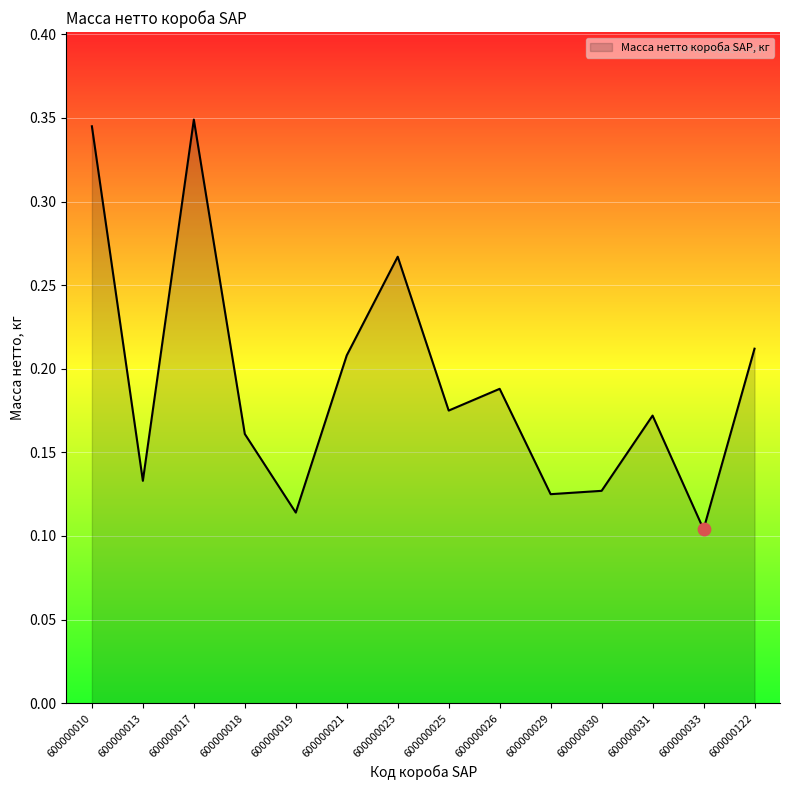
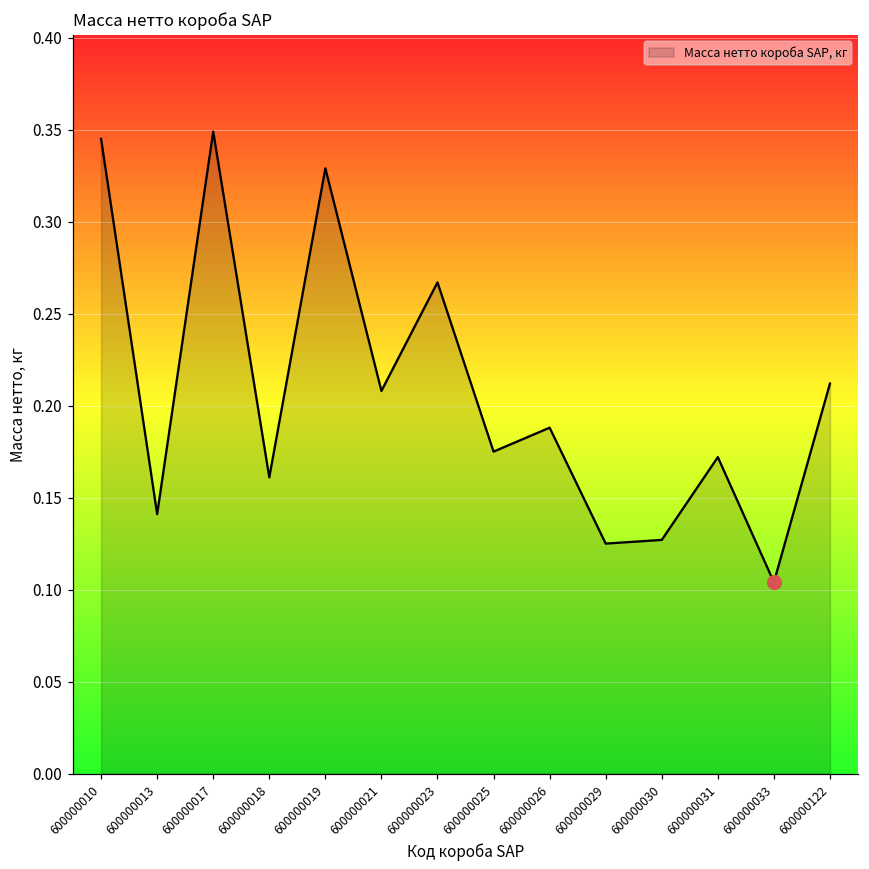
Масса нетто короба SAP, кг, 600000013: 0.133 -> 0.141
Масса нетто короба SAP, кг, 600000019: 0.114 -> 0.329
